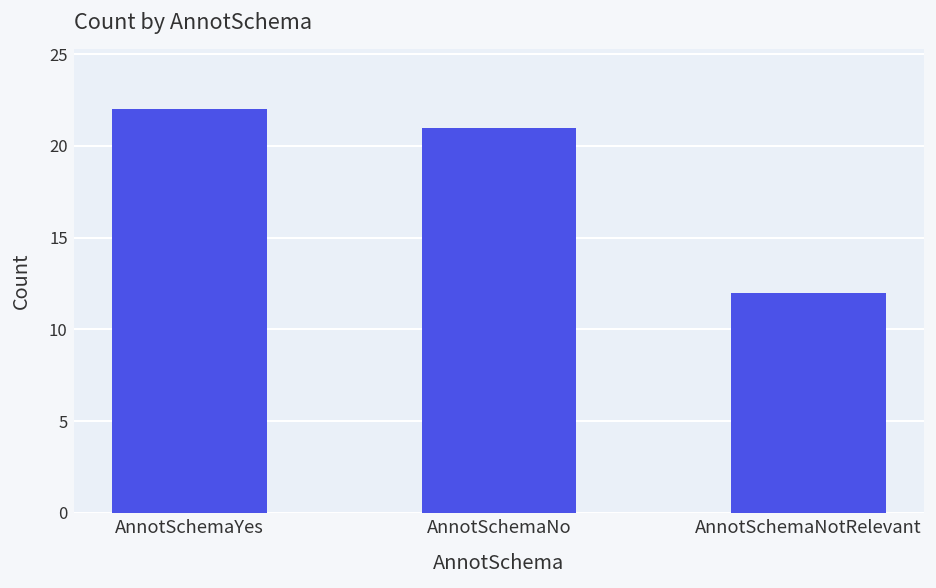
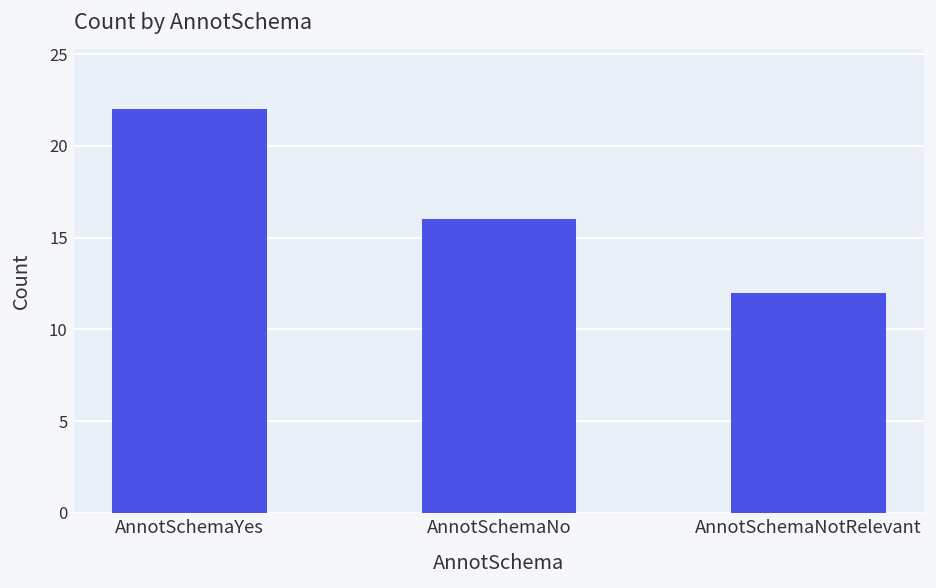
AnnotSchemaNo: 21 -> 16
